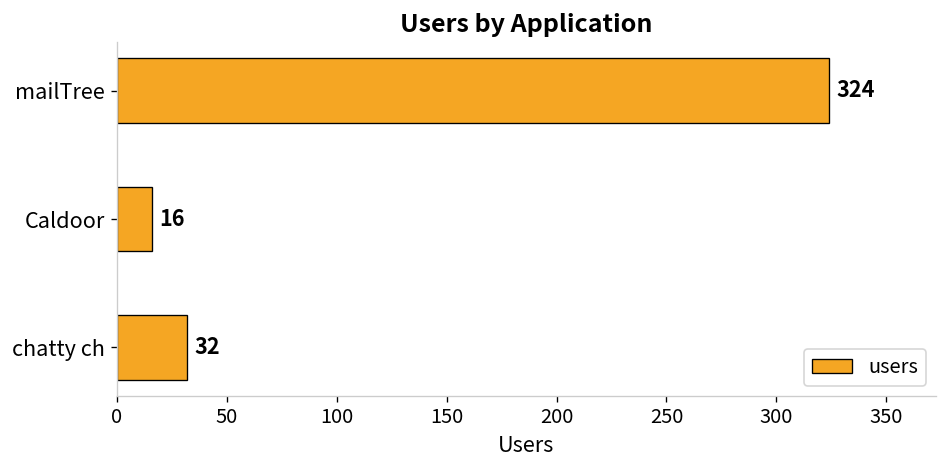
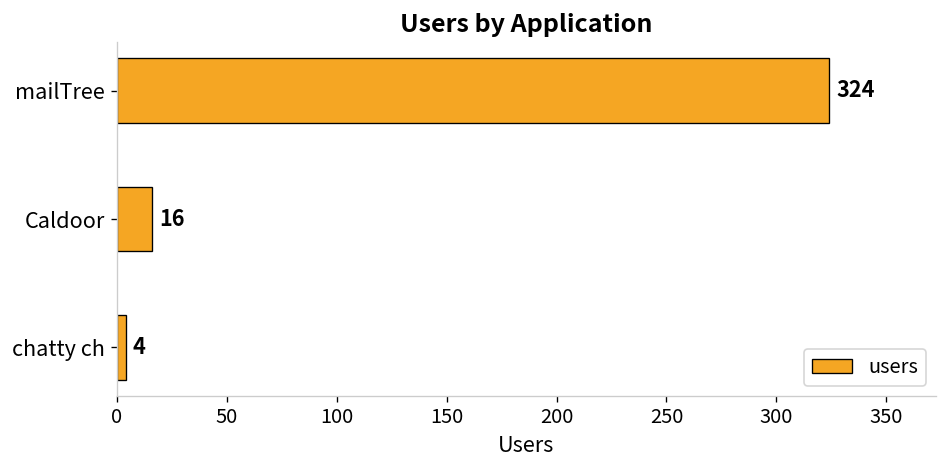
chatty ch: 32 -> 4
